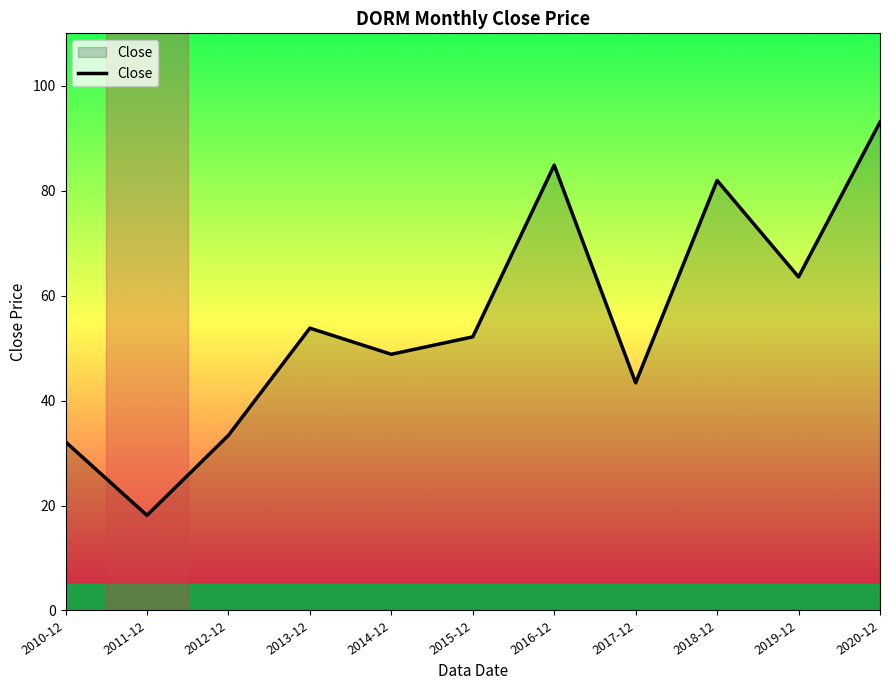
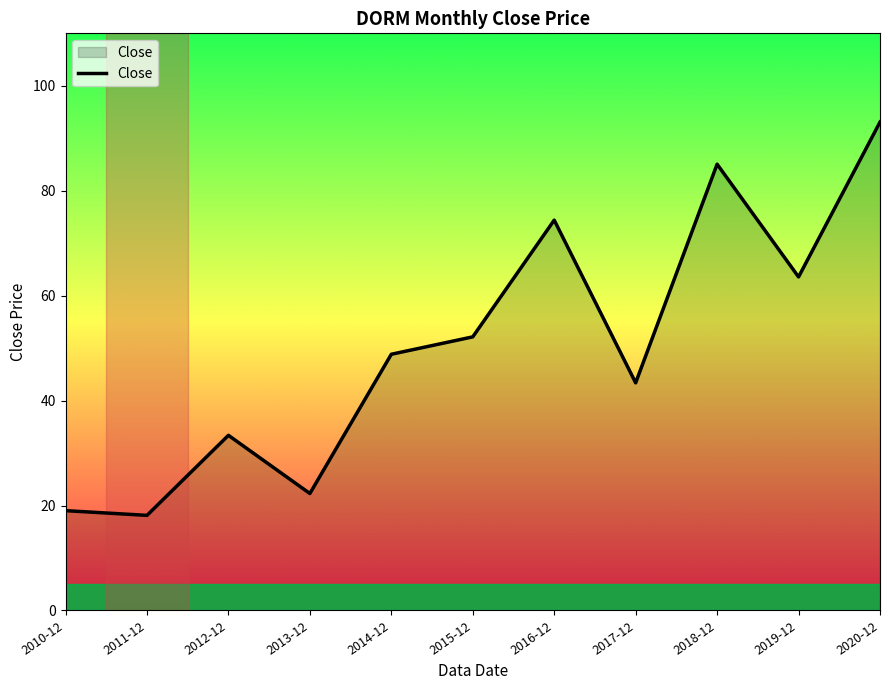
2010-12: 32 -> 19
2013-12: 54 -> 22
2016-12: 85 -> 74
2018-12: 82 -> 85
